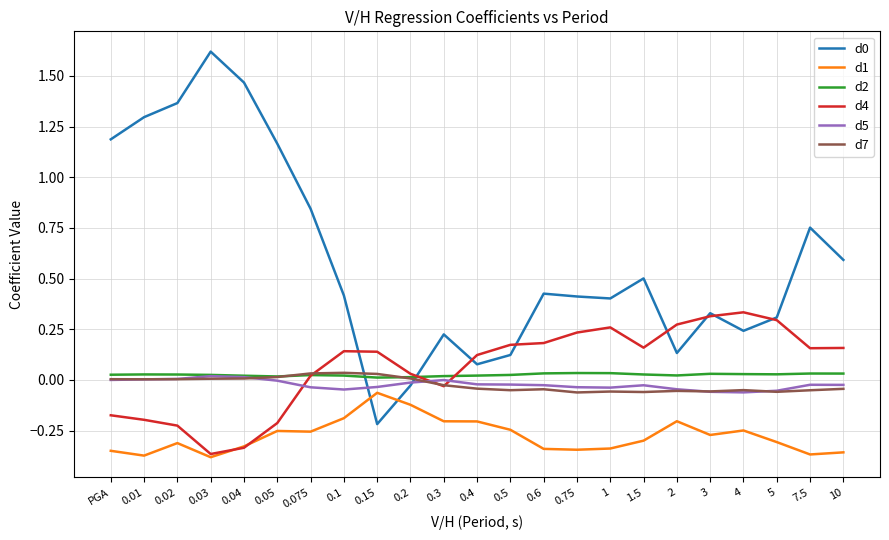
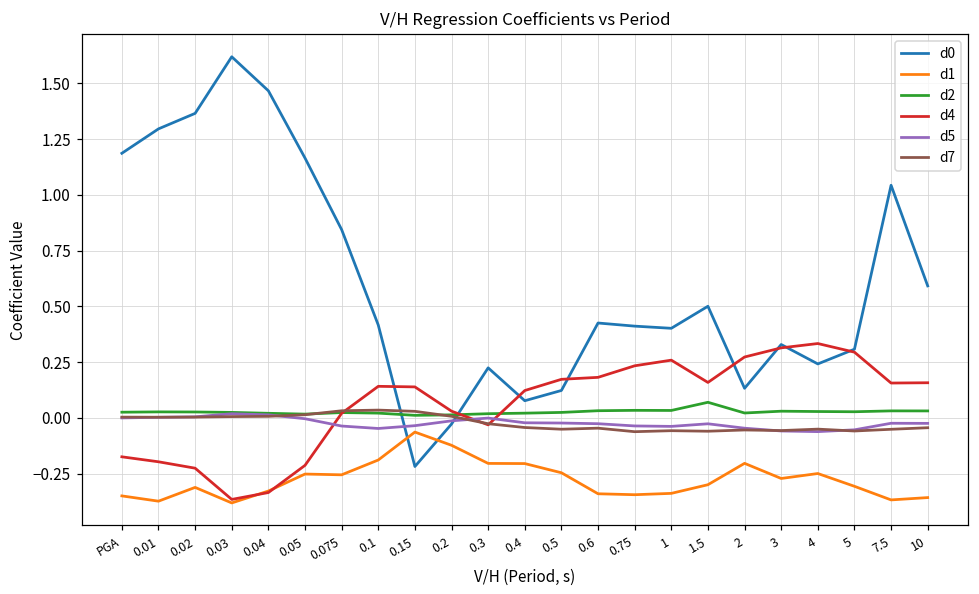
d2, 1.5: 0.03 -> 0.07
d0, 7.5: 0.75 -> 1.04
